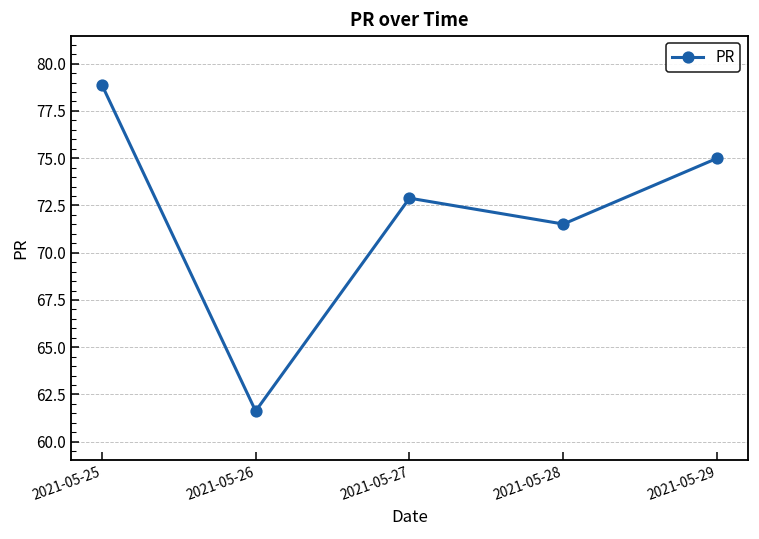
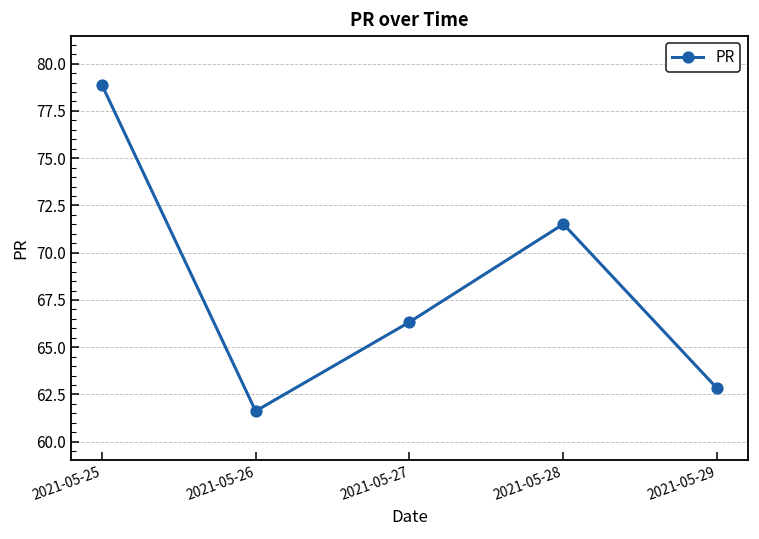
2021-05-27: 72.9 -> 66.3
2021-05-29: 75.0 -> 62.8
